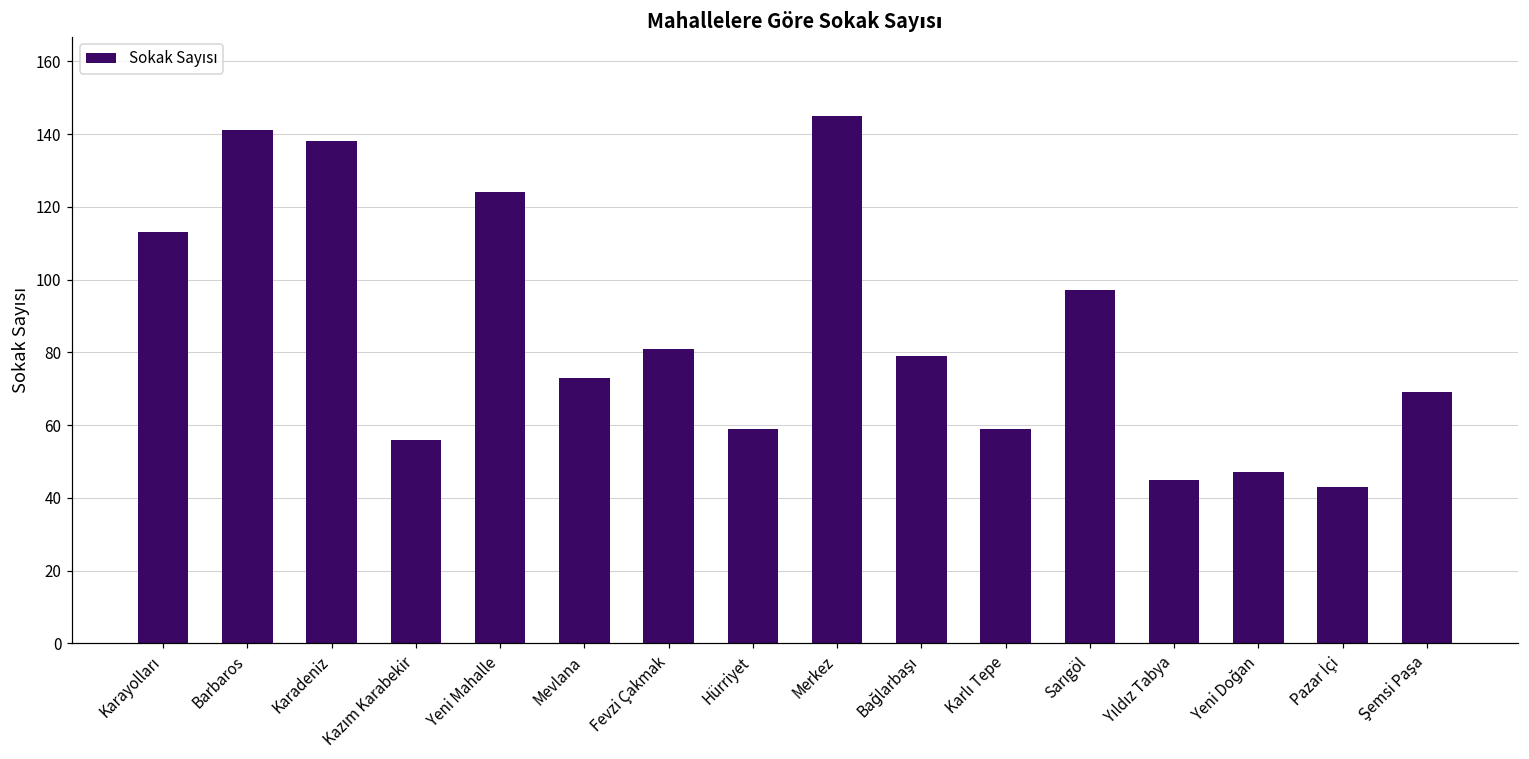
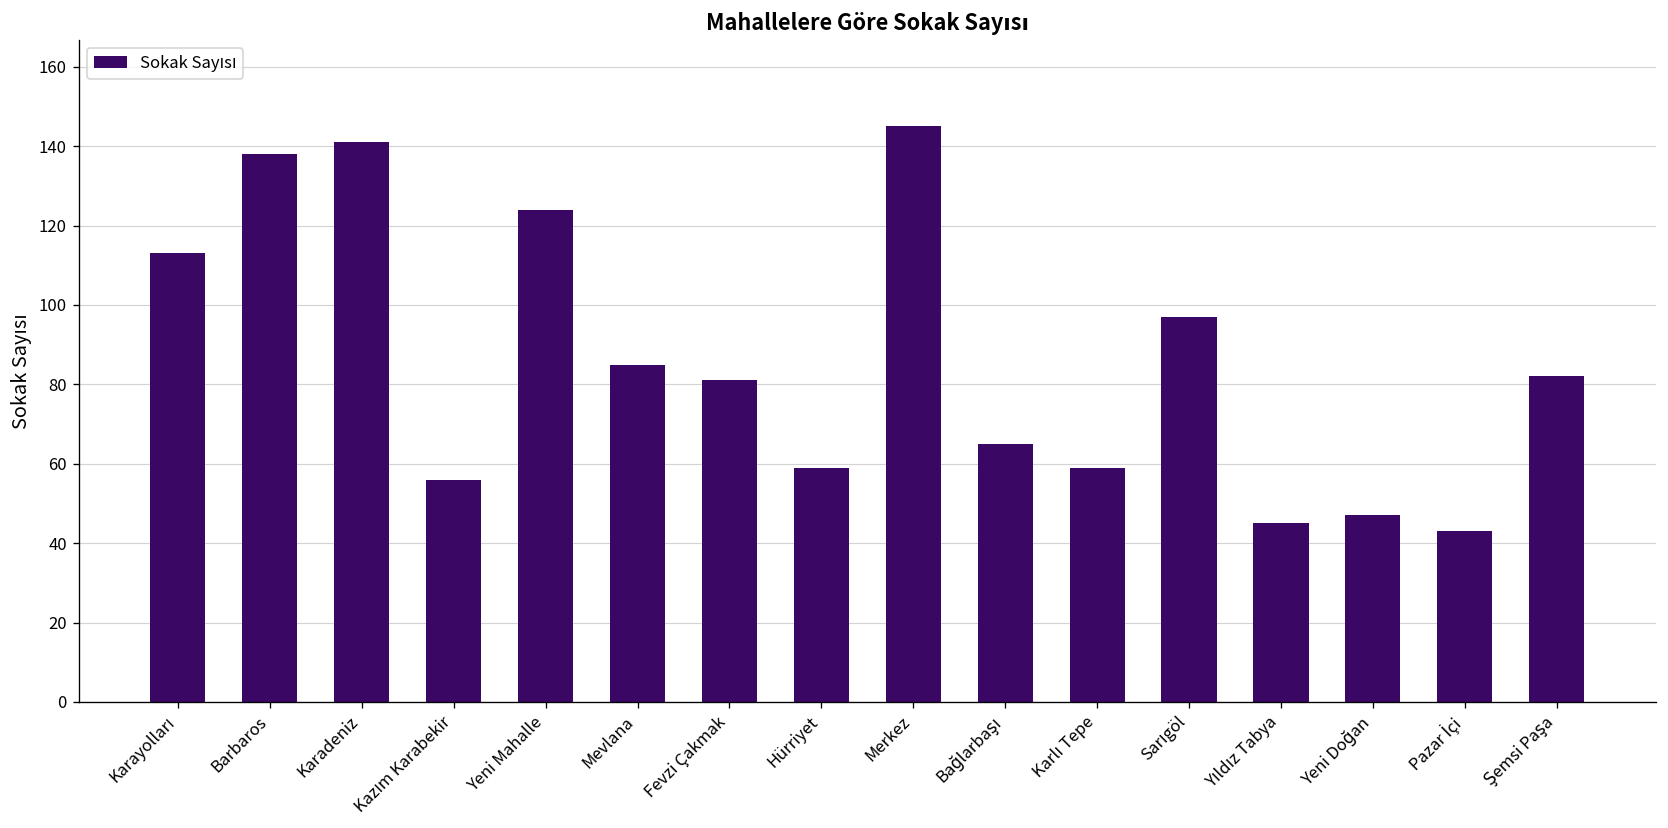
Barbaros: 141 -> 138
Karadeniz: 138 -> 141
Mevlana: 73 -> 85
Bağlarbaşı: 79 -> 65
Şemsi Paşa: 69 -> 82
